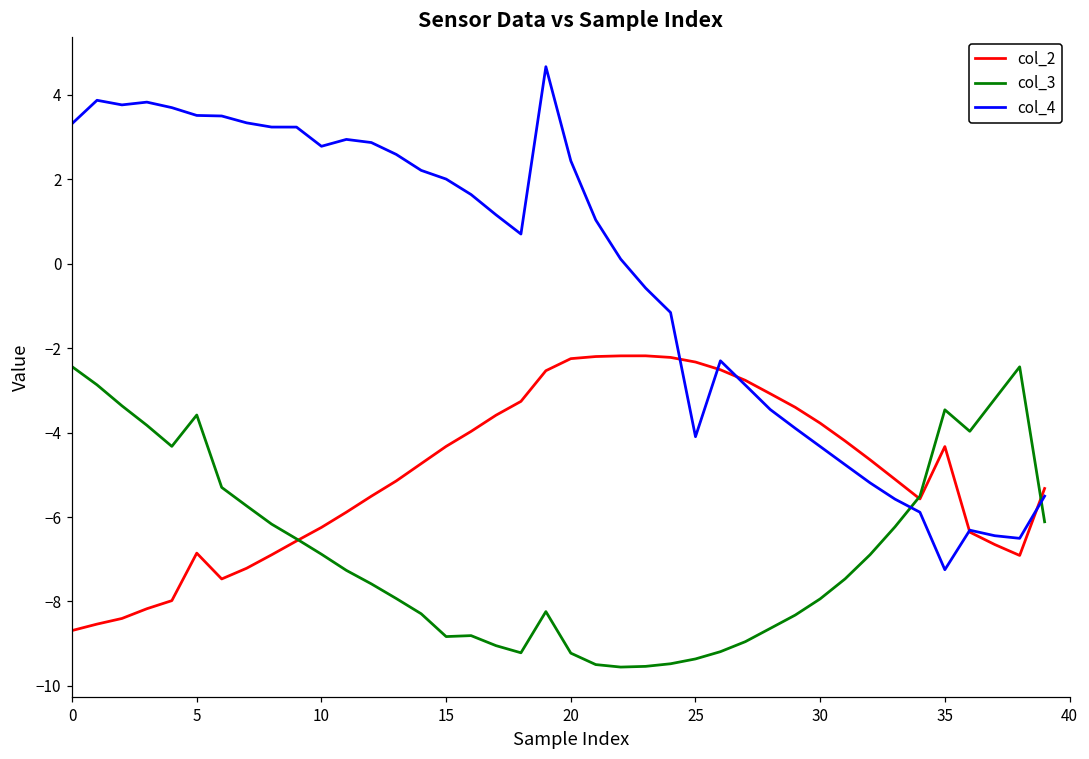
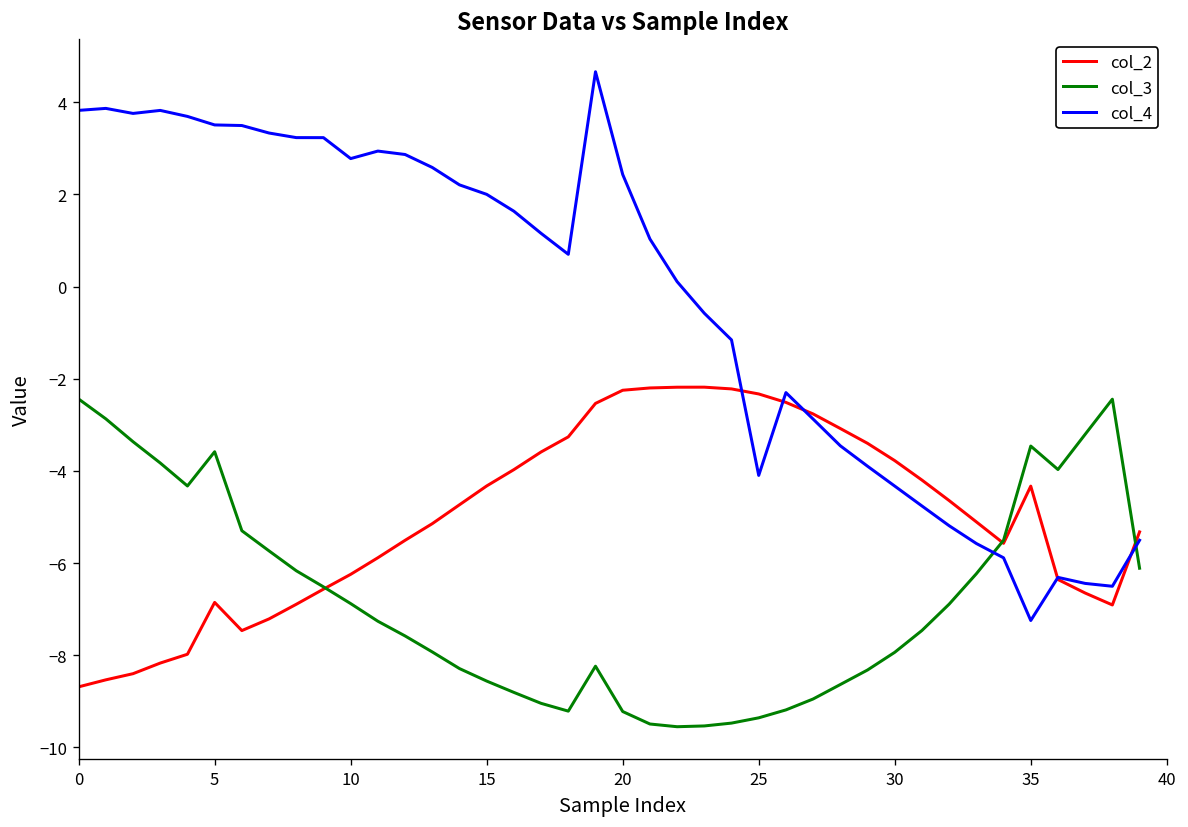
col_4, 0: 3.3 -> 3.8
col_3, 15: -8.8 -> -8.6
